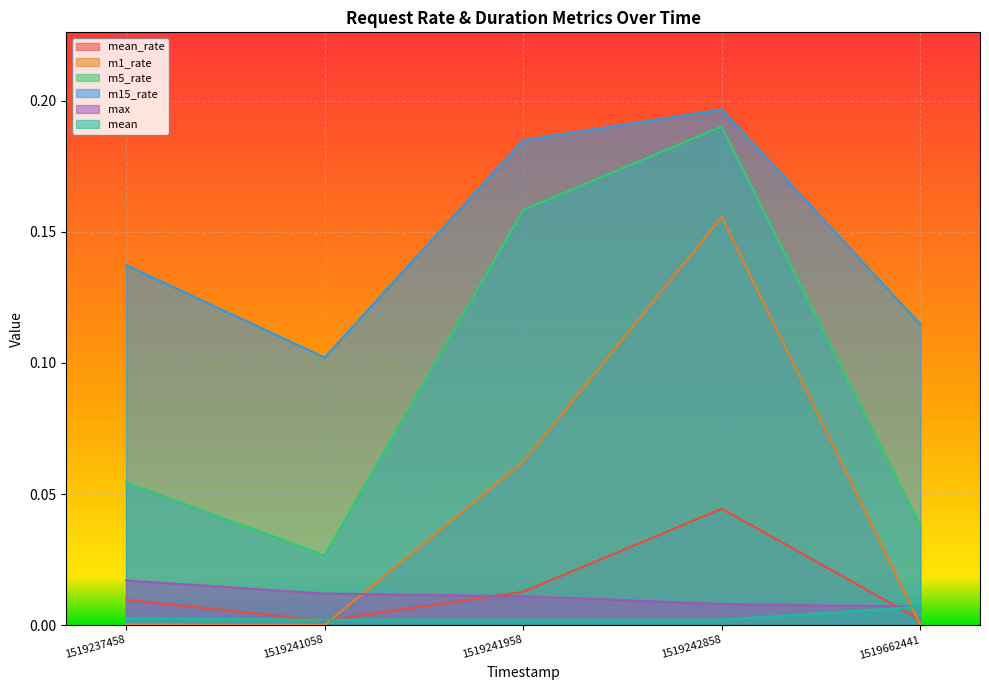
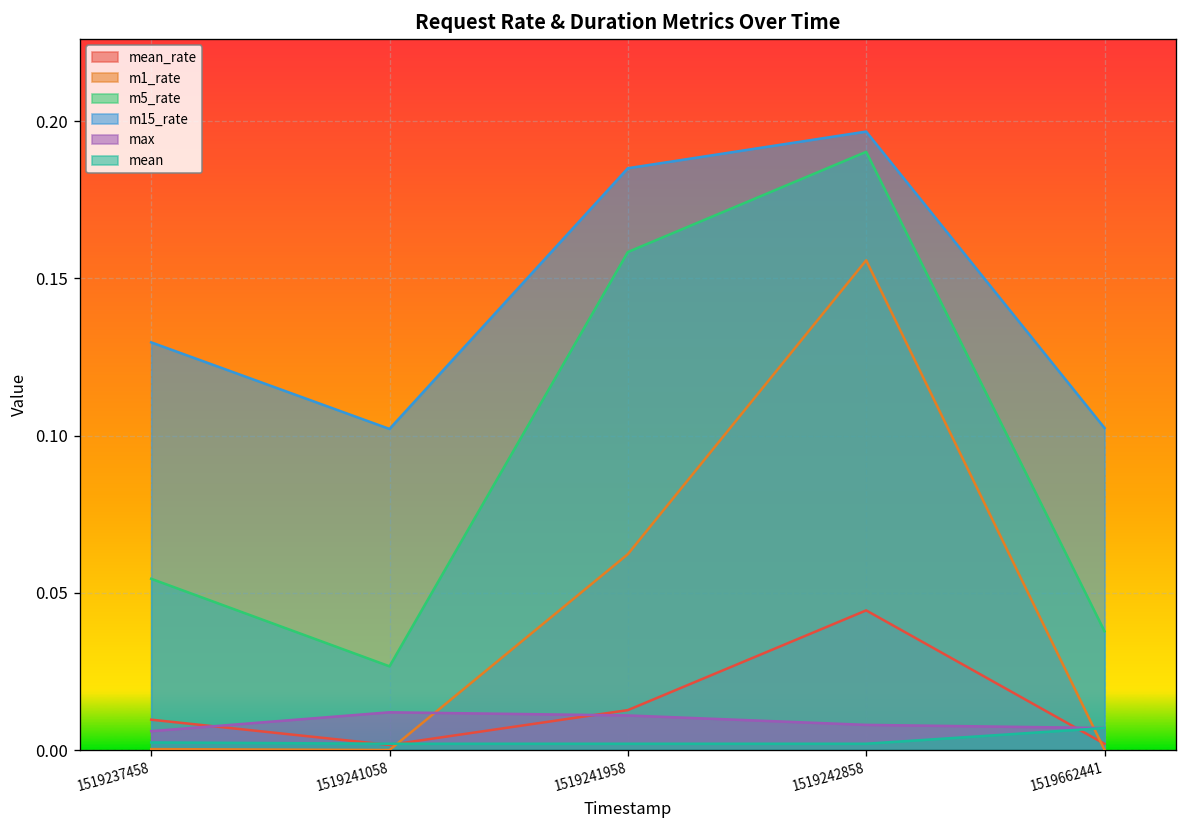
m15_rate, 1519237458: 0.137 -> 0.130
max, 1519237458: 0.017 -> 0.006
m15_rate, 1519662441: 0.115 -> 0.102
